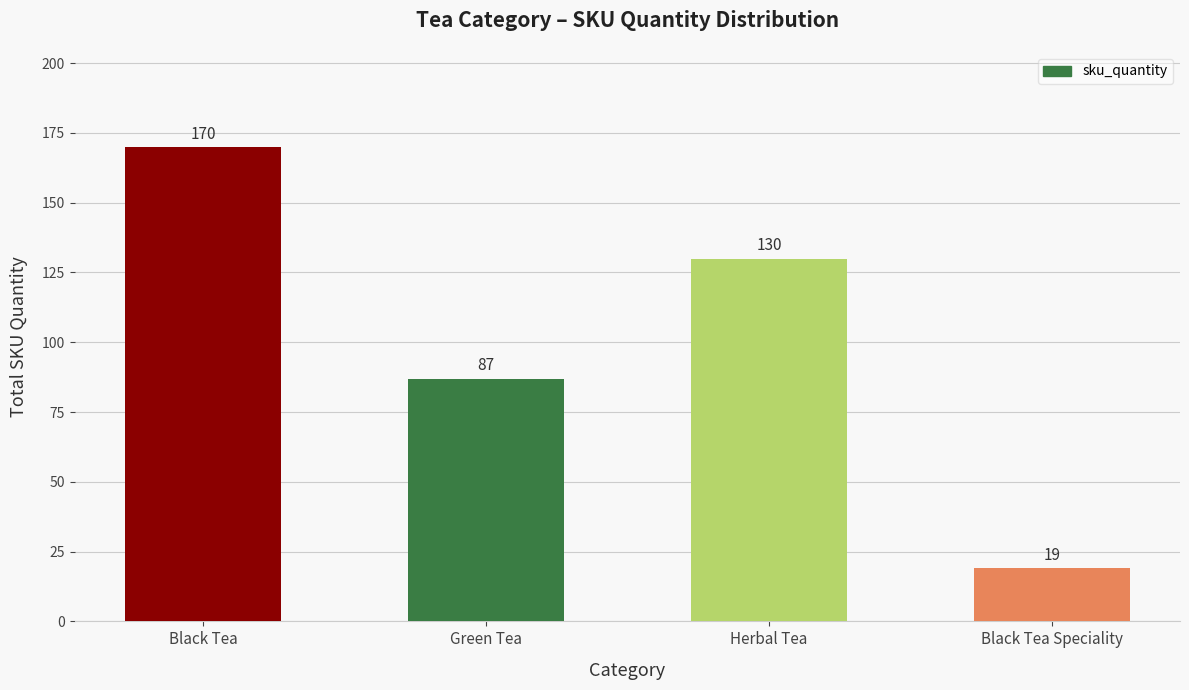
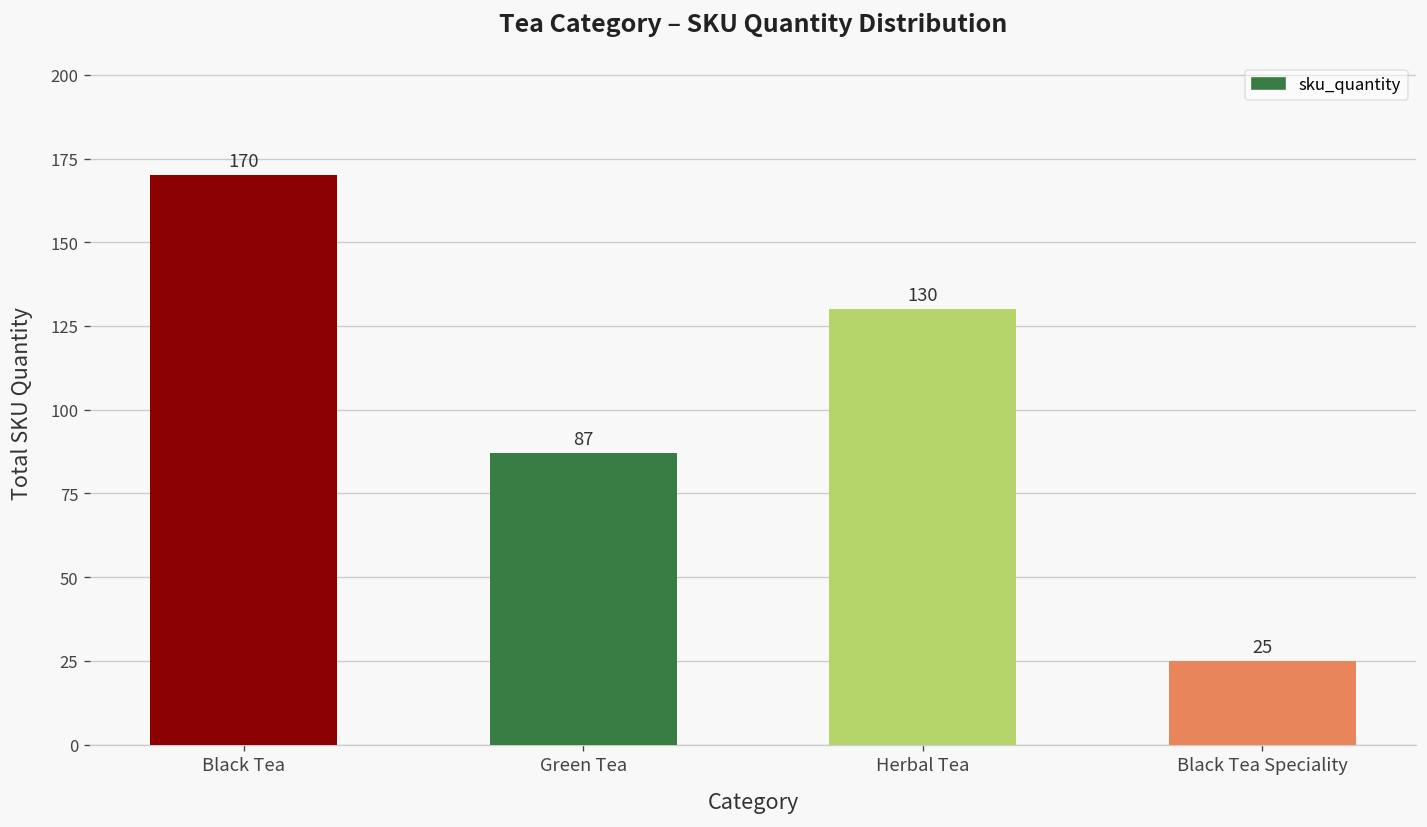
Black Tea Speciality: 19 -> 25
